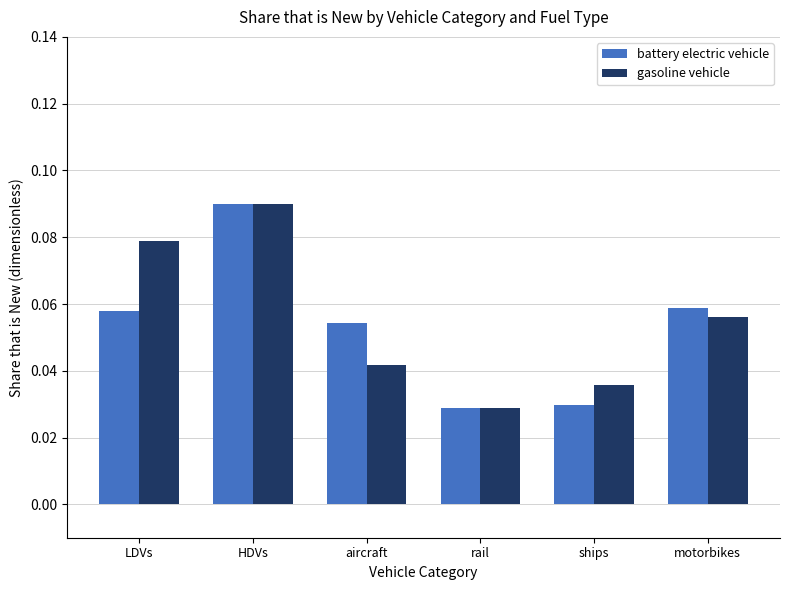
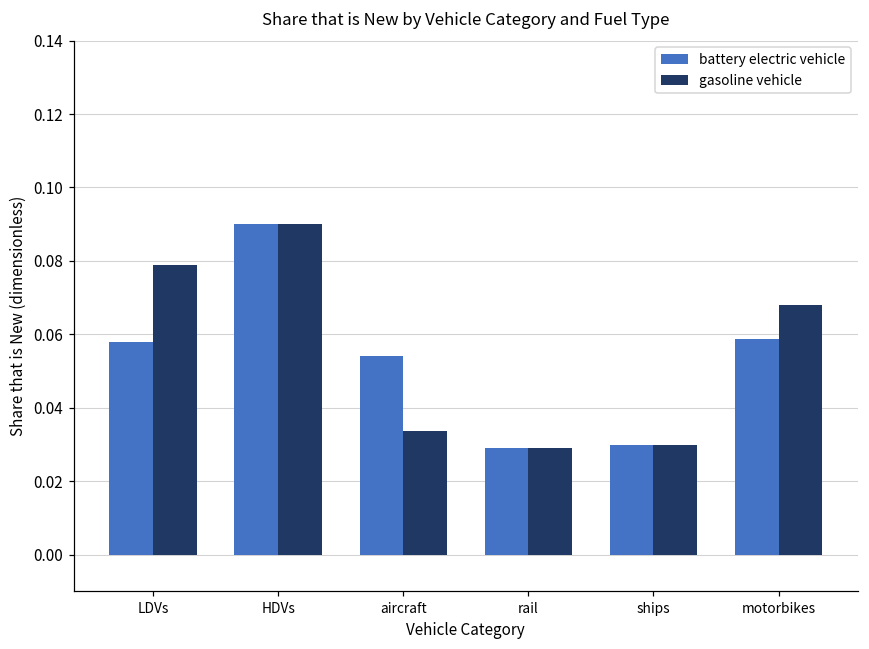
gasoline vehicle, aircraft: 0.042 -> 0.034
gasoline vehicle, ships: 0.036 -> 0.030
gasoline vehicle, motorbikes: 0.056 -> 0.068
